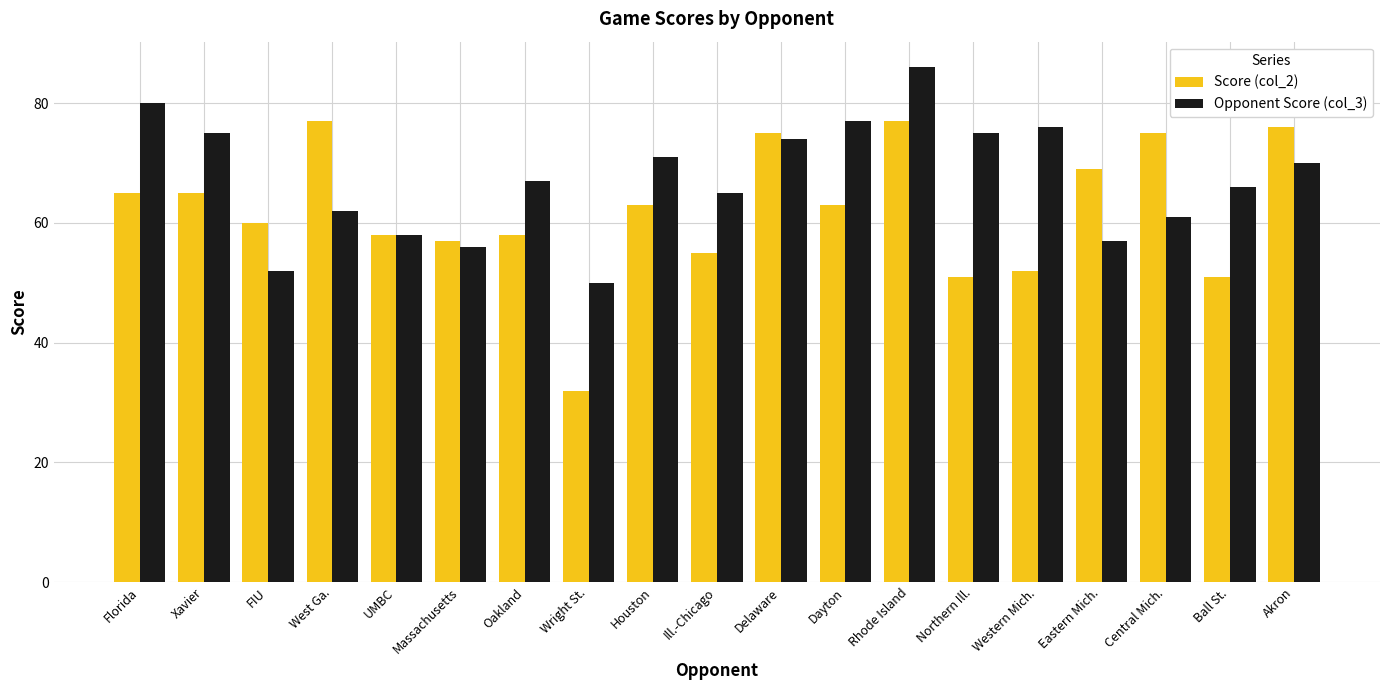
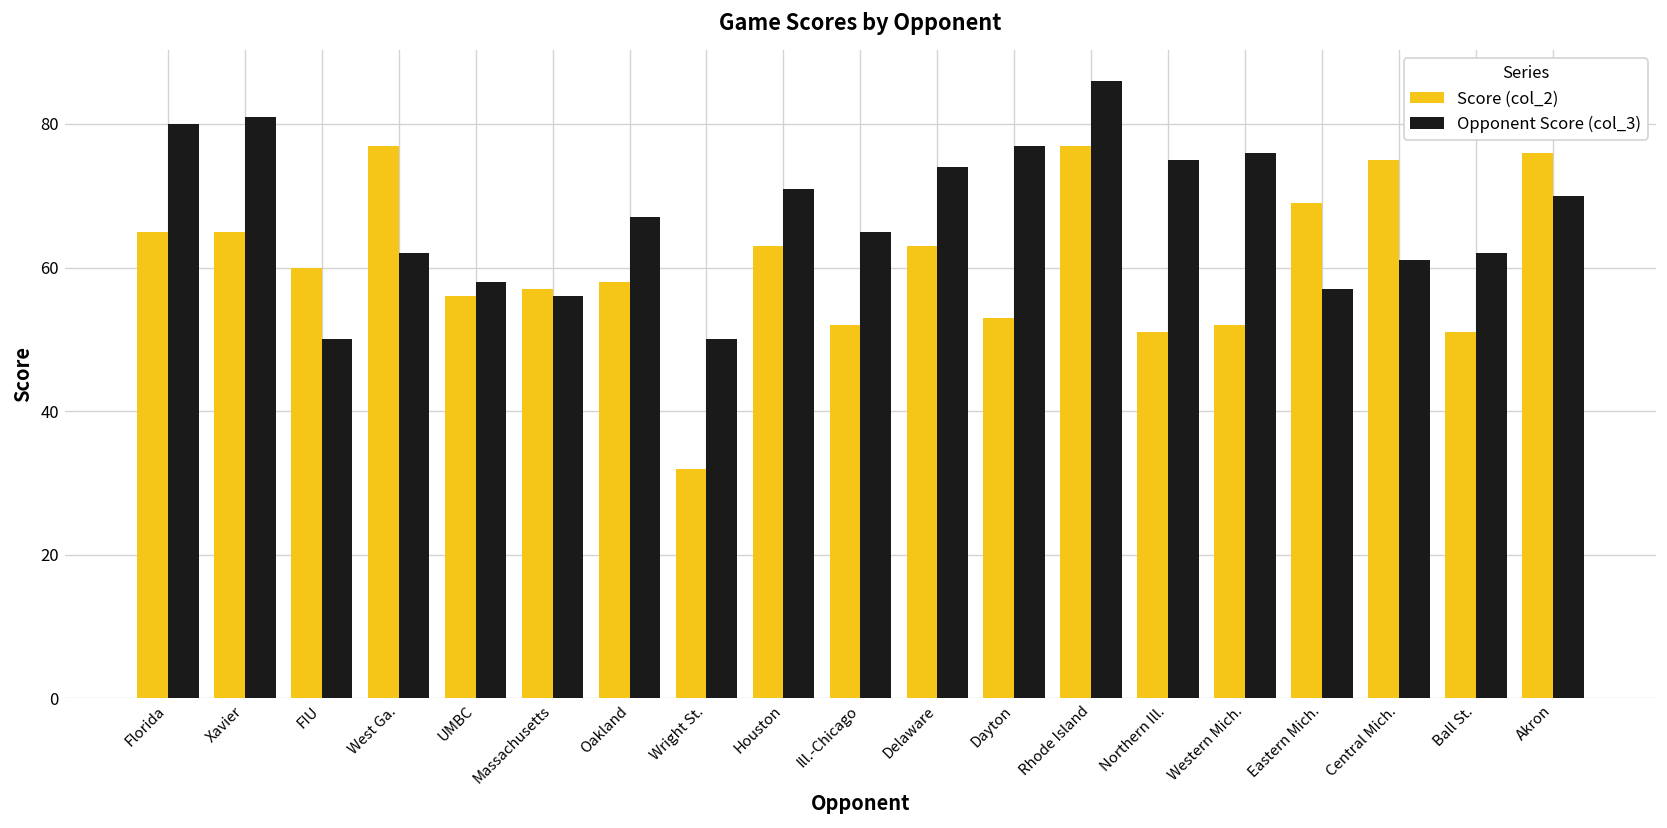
Opponent Score (col_3), Xavier: 75 -> 81
Opponent Score (col_3), FIU: 52 -> 50
Score (col_2), UMBC: 58 -> 56
Score (col_2), Ill.-Chicago: 55 -> 52
Score (col_2), Delaware: 75 -> 63
Score (col_2), Dayton: 63 -> 53
Opponent Score (col_3), Ball St.: 66 -> 62
